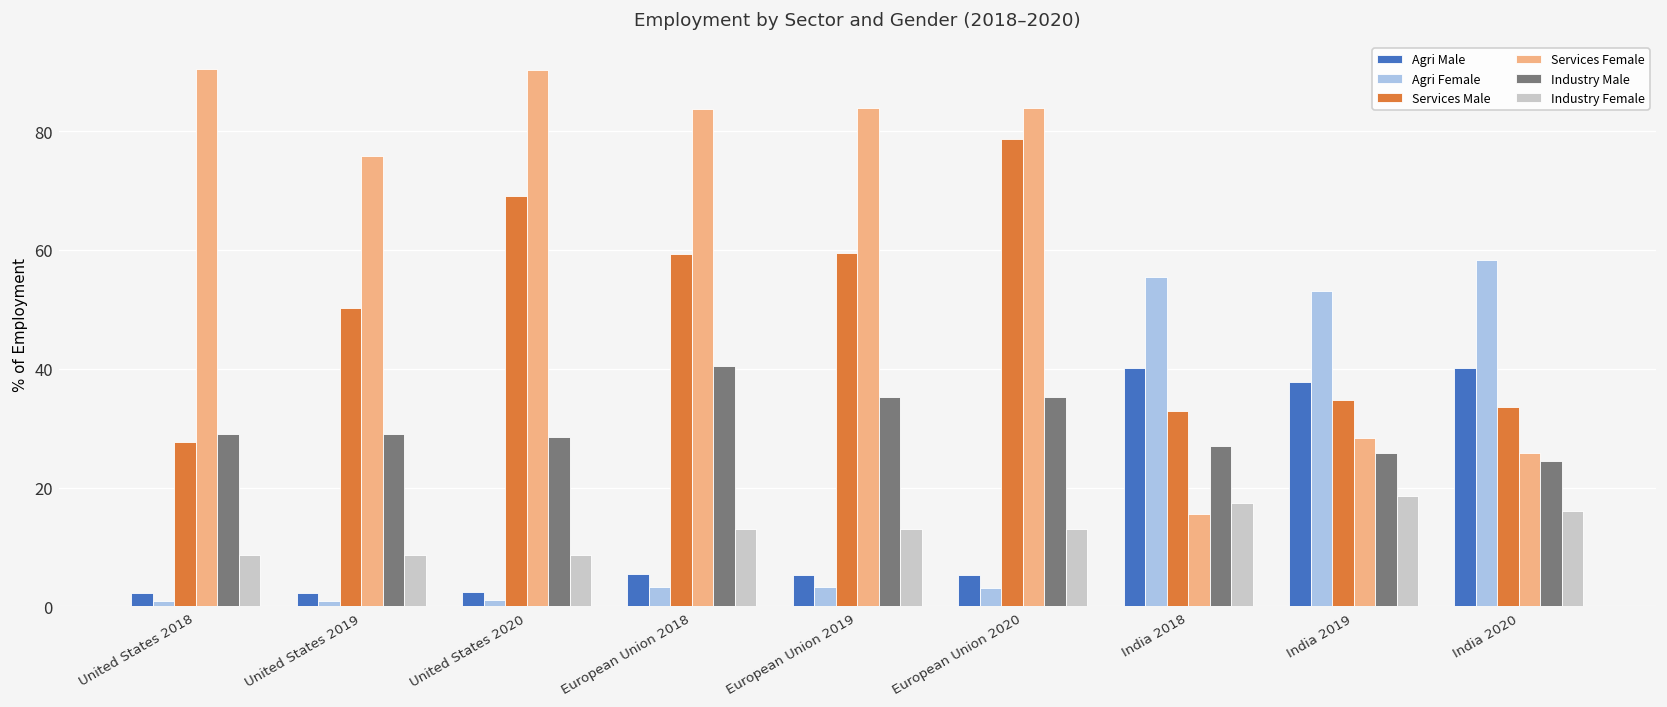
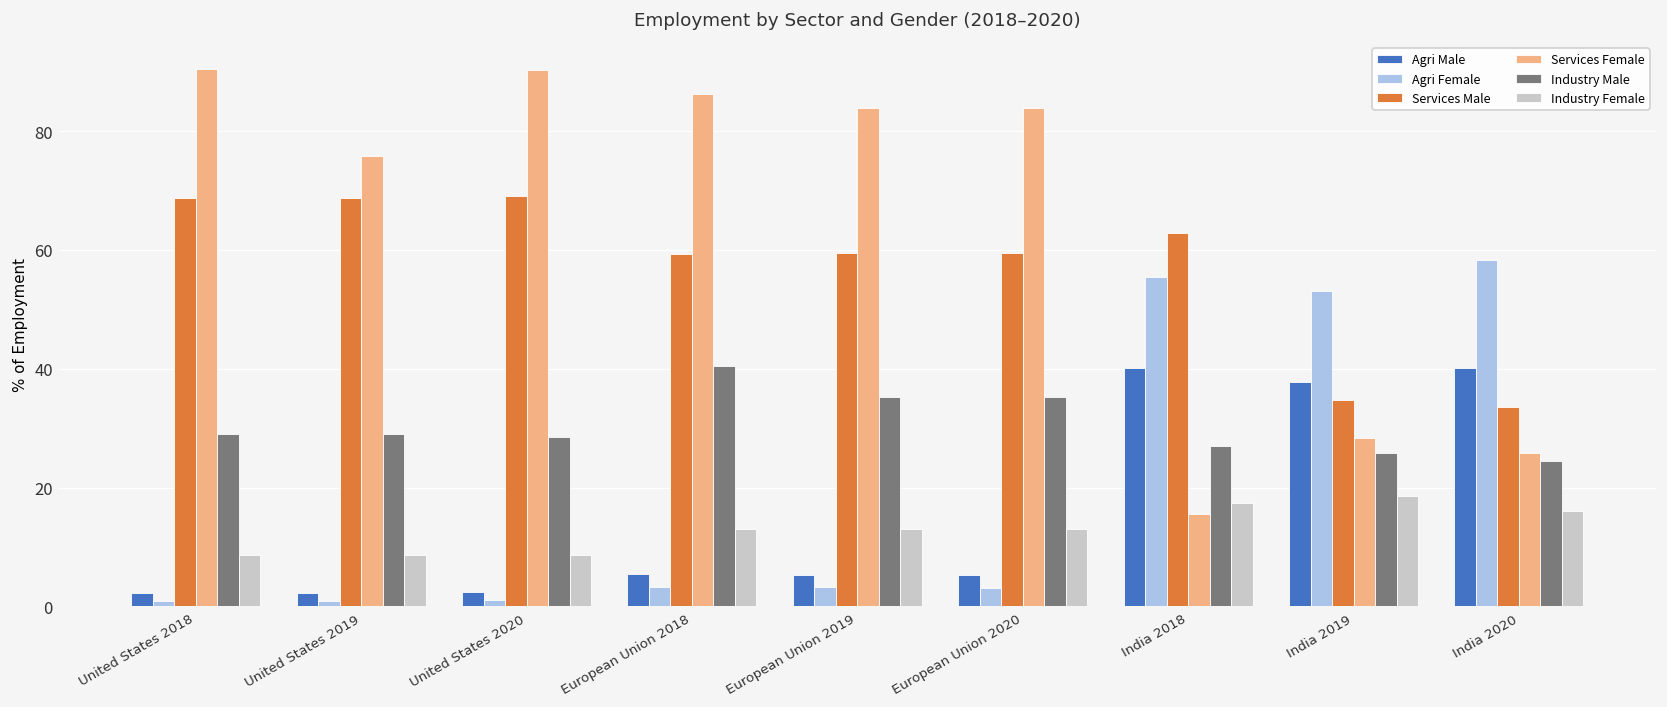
Services Male, United States 2018: 28 -> 69
Services Male, United States 2019: 50 -> 69
Services Female, European Union 2018: 84 -> 86
Services Male, European Union 2020: 79 -> 59
Services Male, India 2018: 33 -> 63
